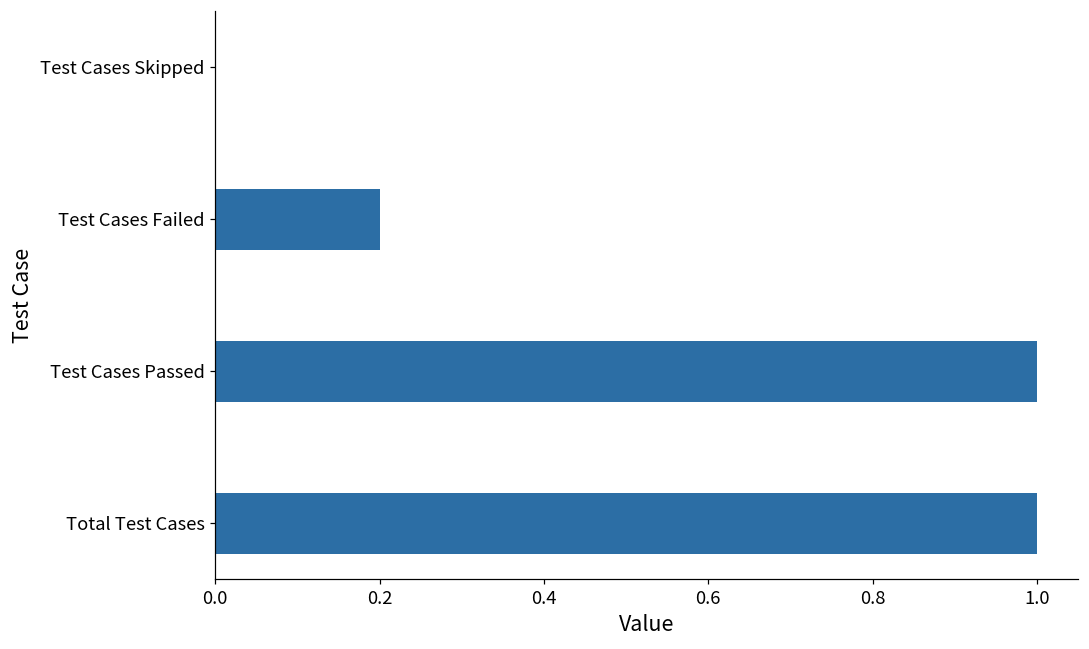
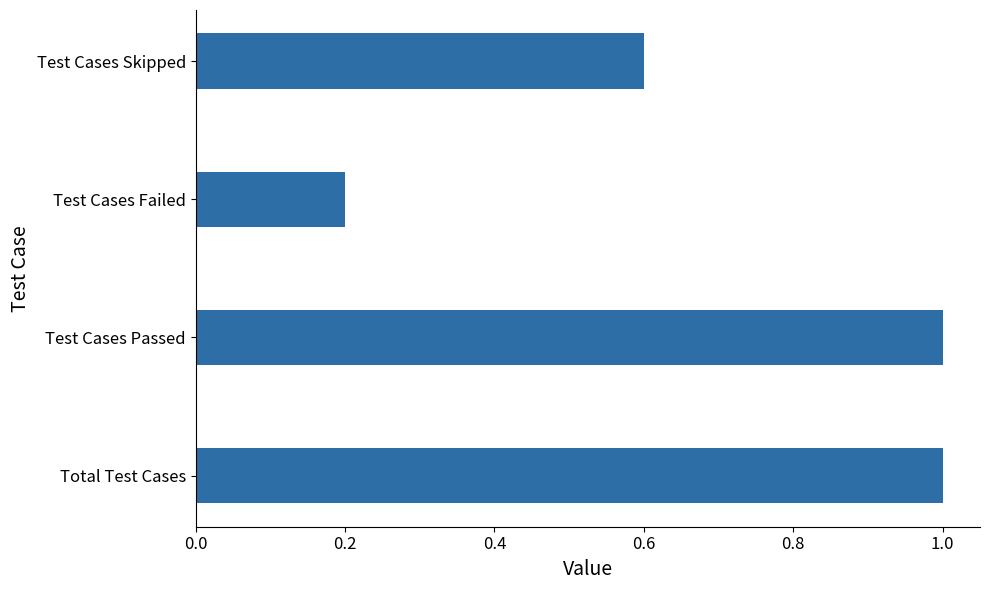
Test Cases Skipped: 0.0 -> 0.6
